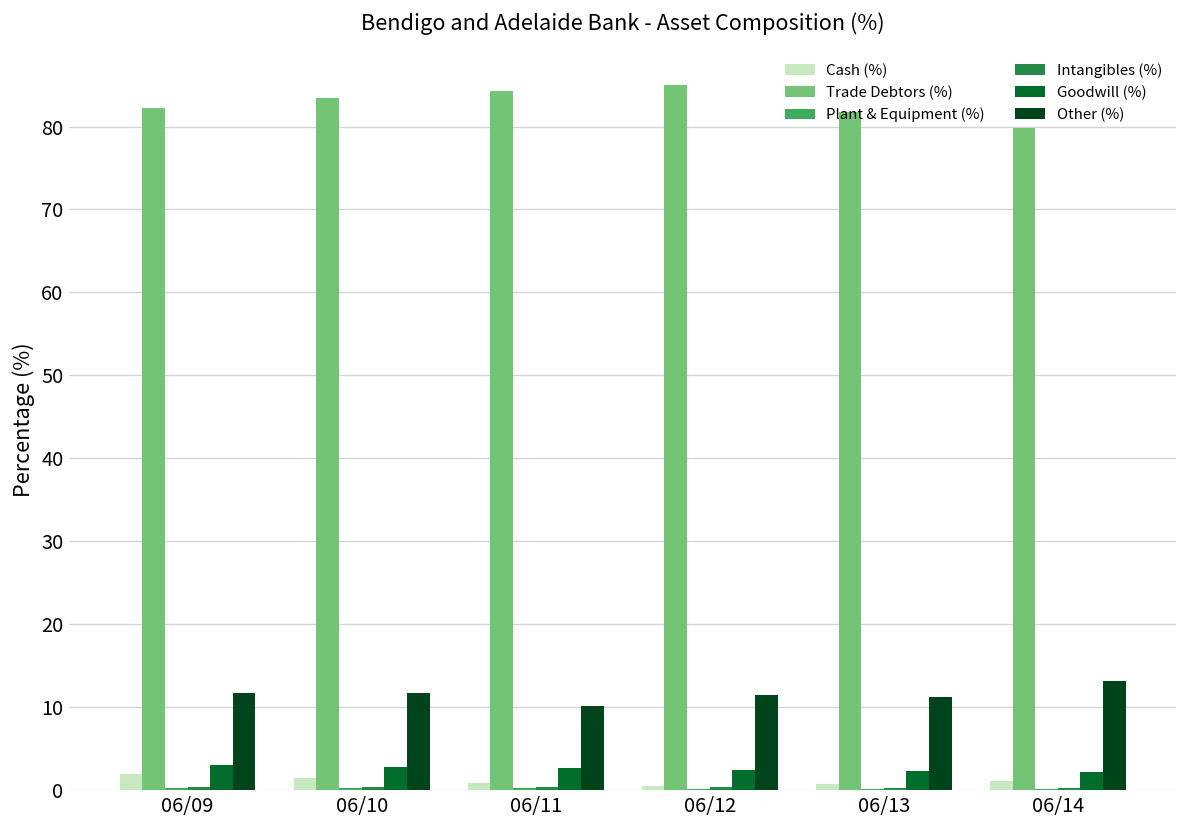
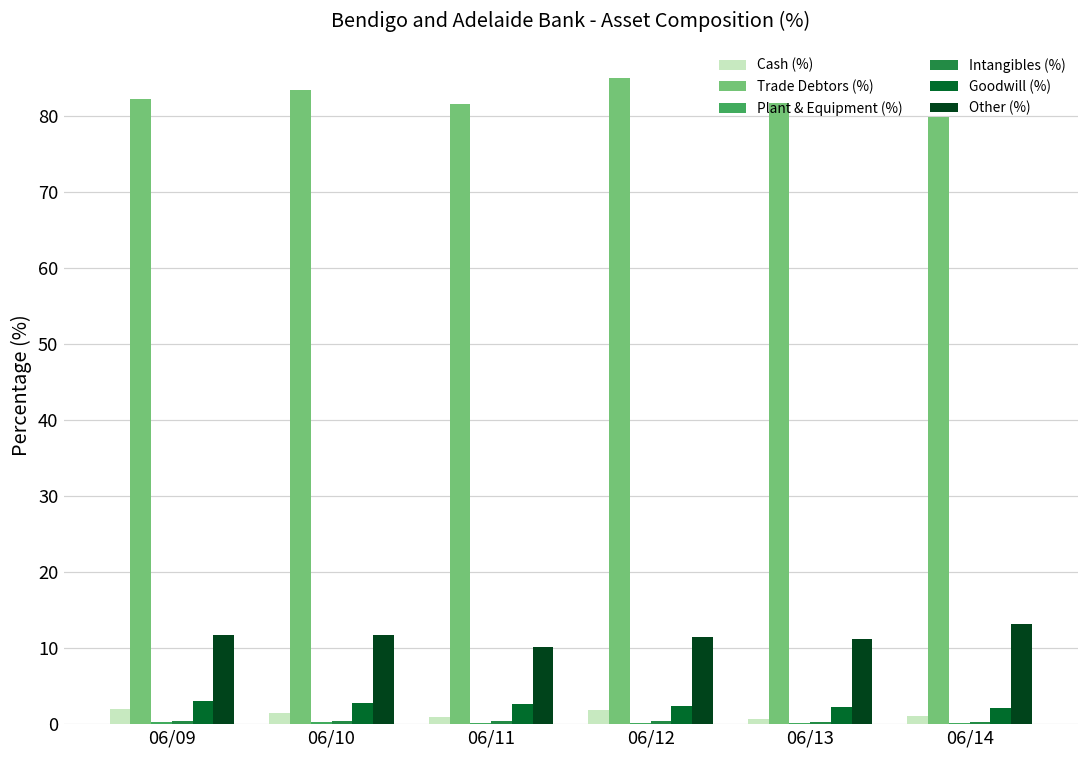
Trade Debtors (%), 06/11: 84 -> 82
Cash (%), 06/12: 1 -> 2
